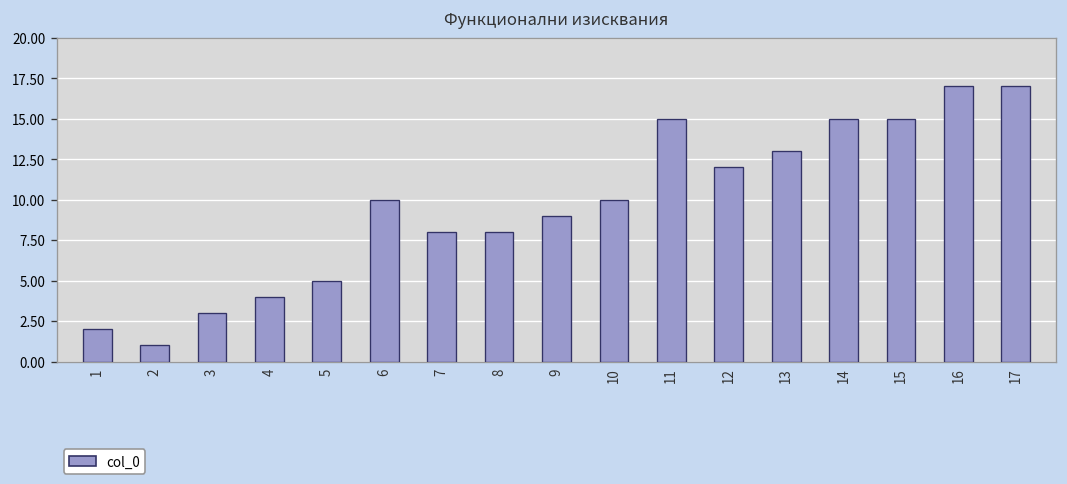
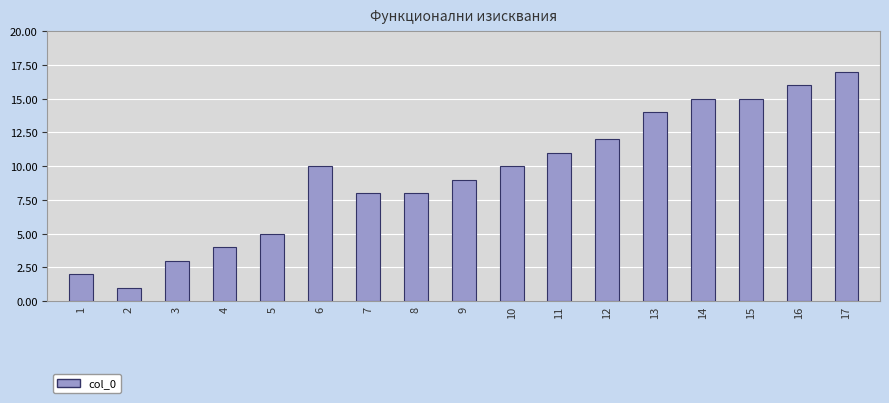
11: 15 -> 11
13: 13 -> 14
16: 17 -> 16
